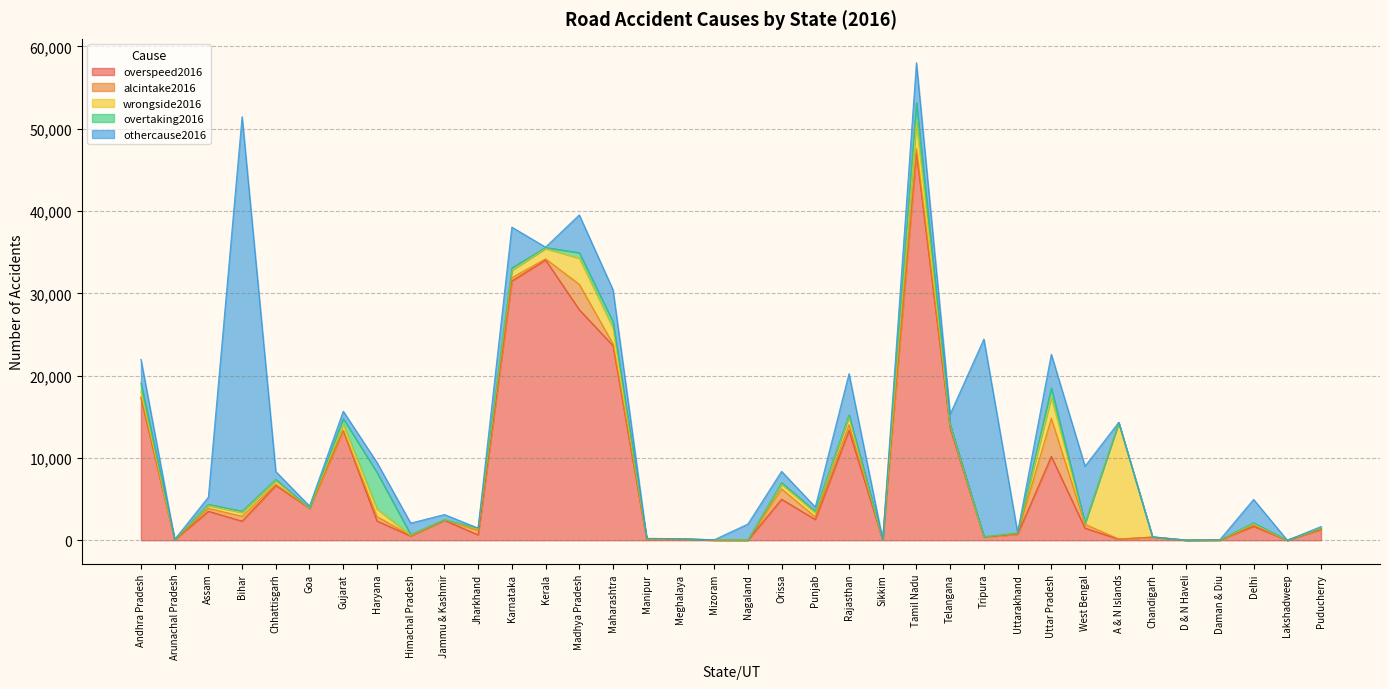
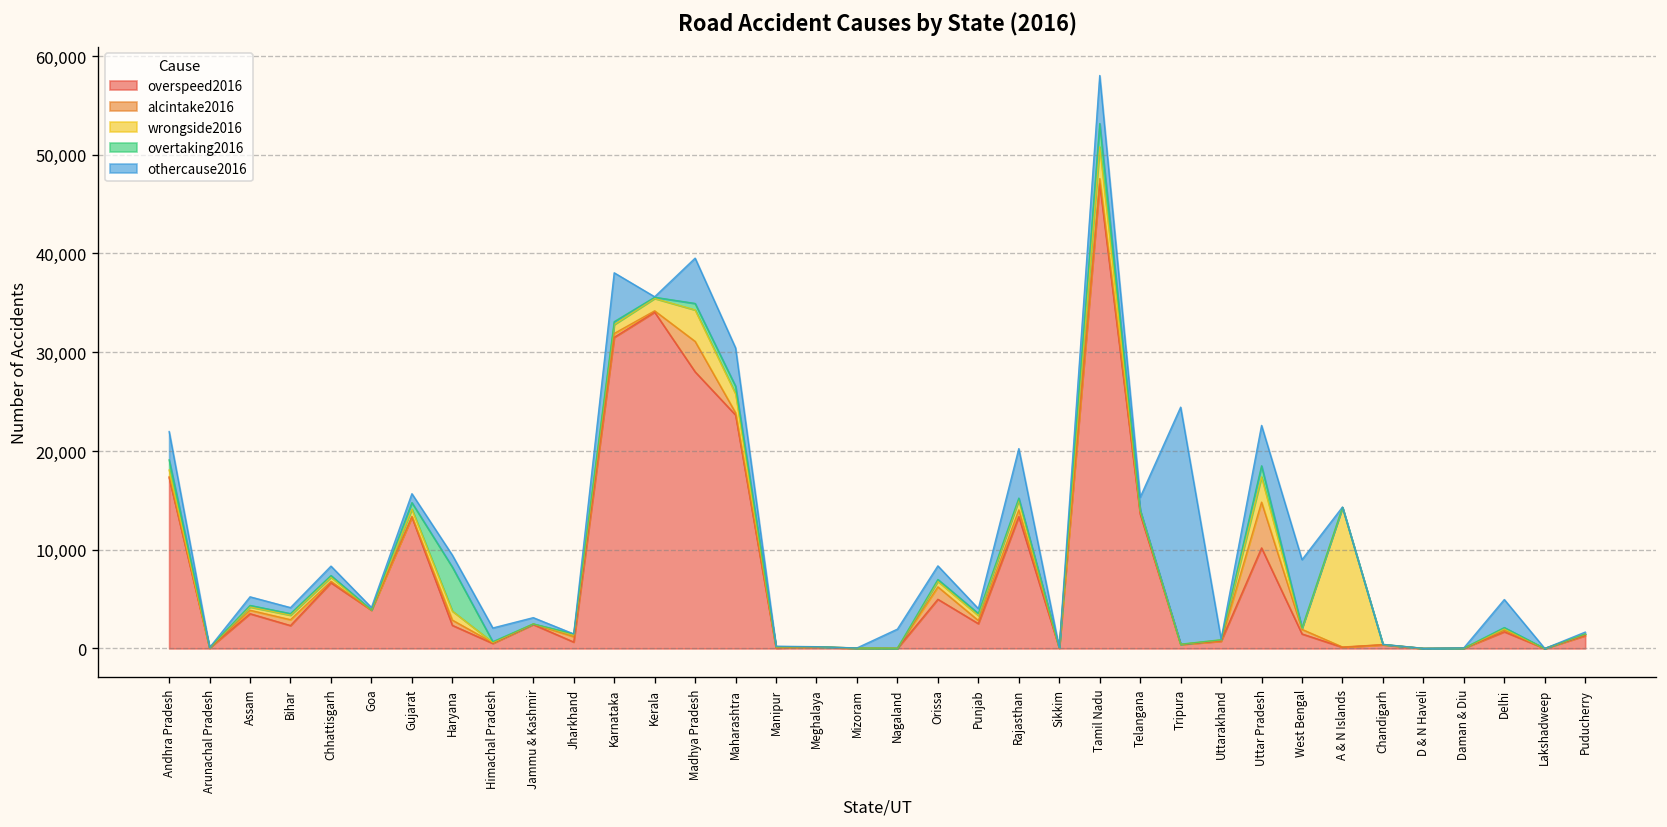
othercause2016, Bihar: 48,000 -> 1,000
